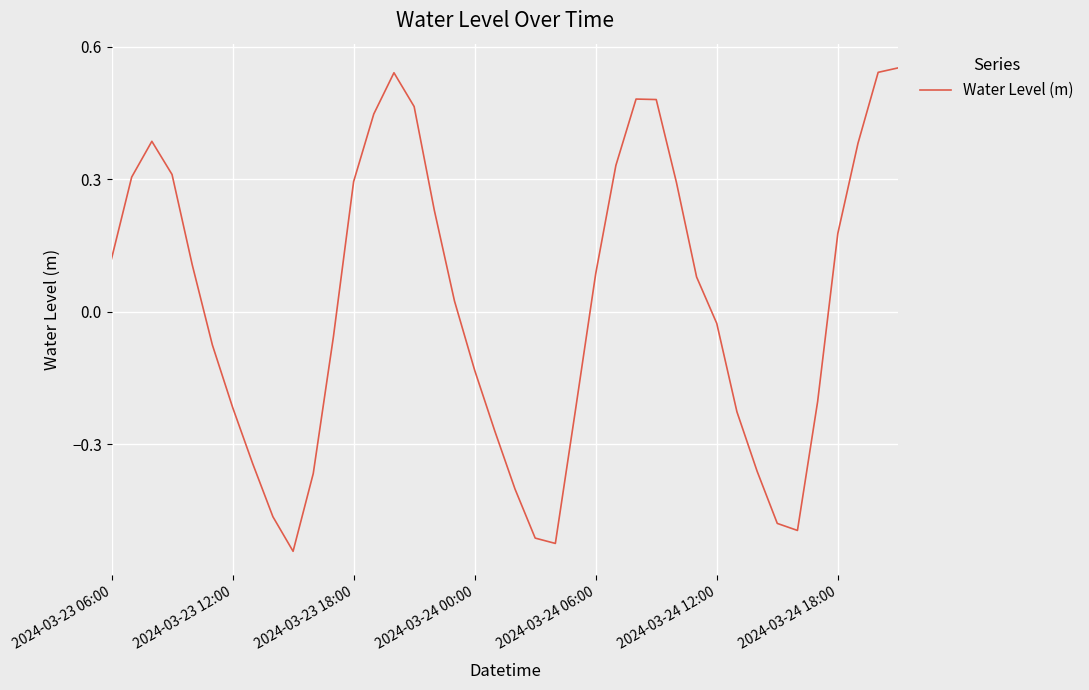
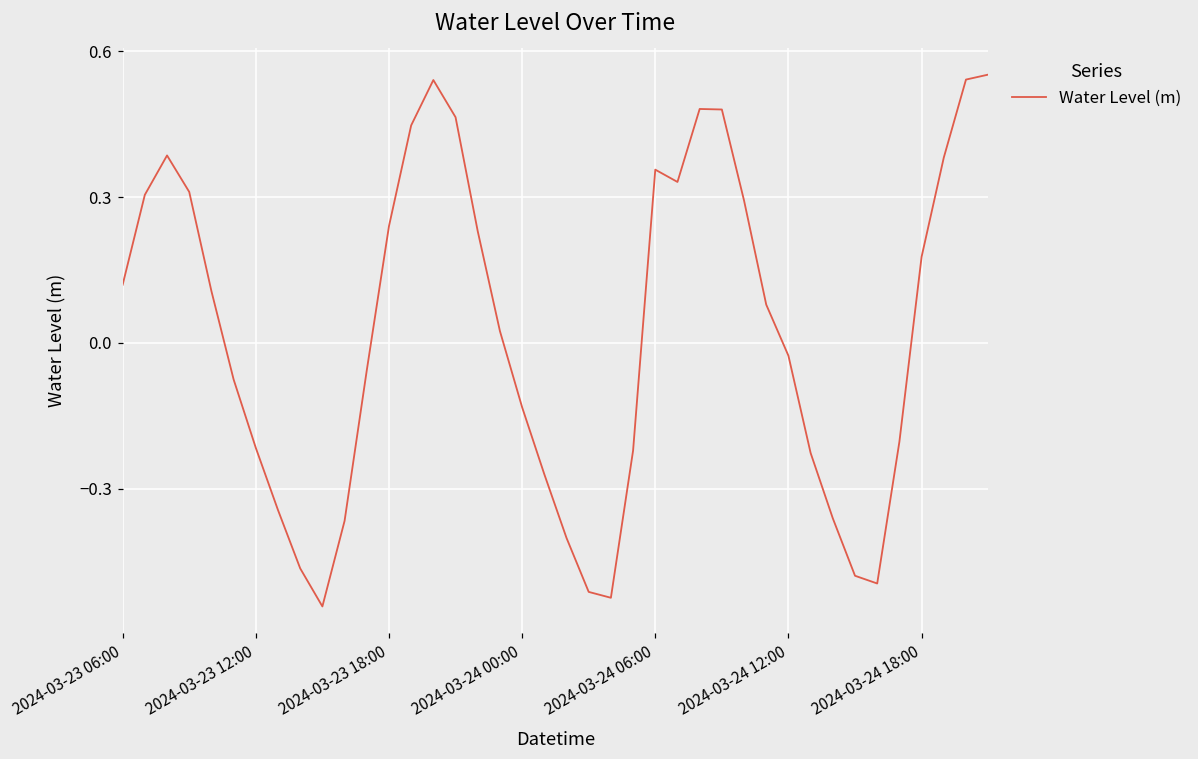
2024-03-23 18:00: 0.29 -> 0.24
2024-03-24 06:00: 0.09 -> 0.36
